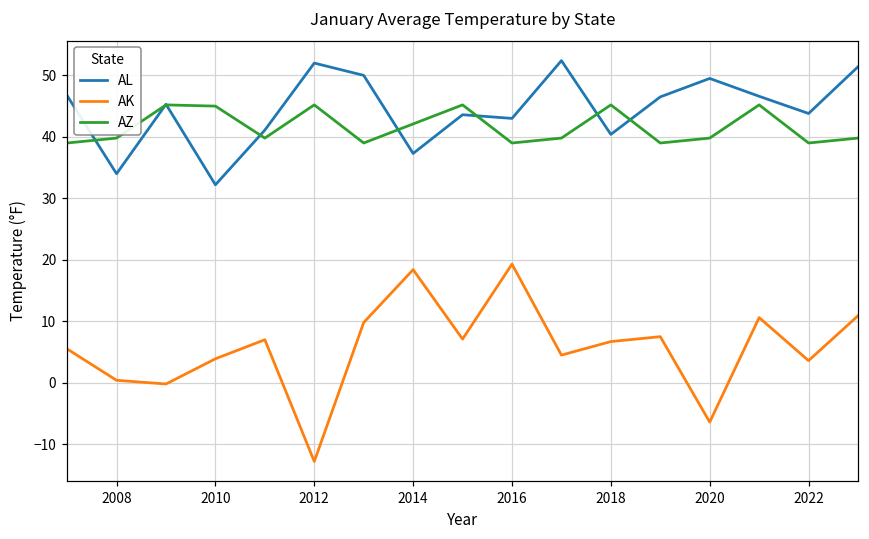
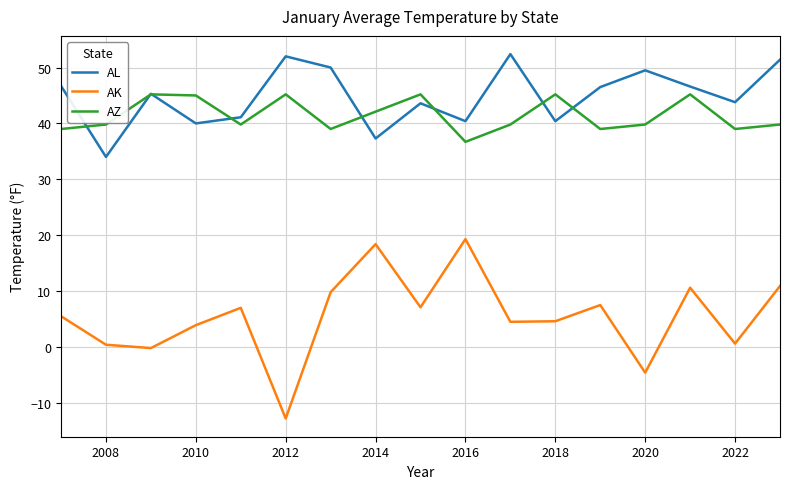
AL, 2010: 32 -> 40
AL, 2016: 43 -> 40
AZ, 2016: 39 -> 37
AK, 2018: 7 -> 5
AK, 2020: -6 -> -5
AK, 2022: 4 -> 1
